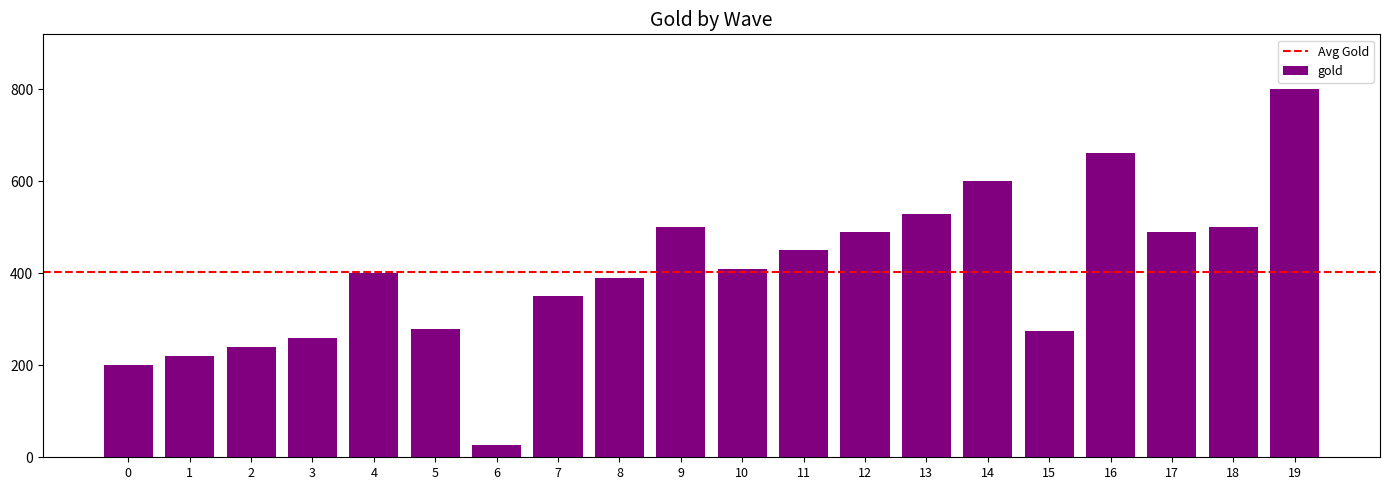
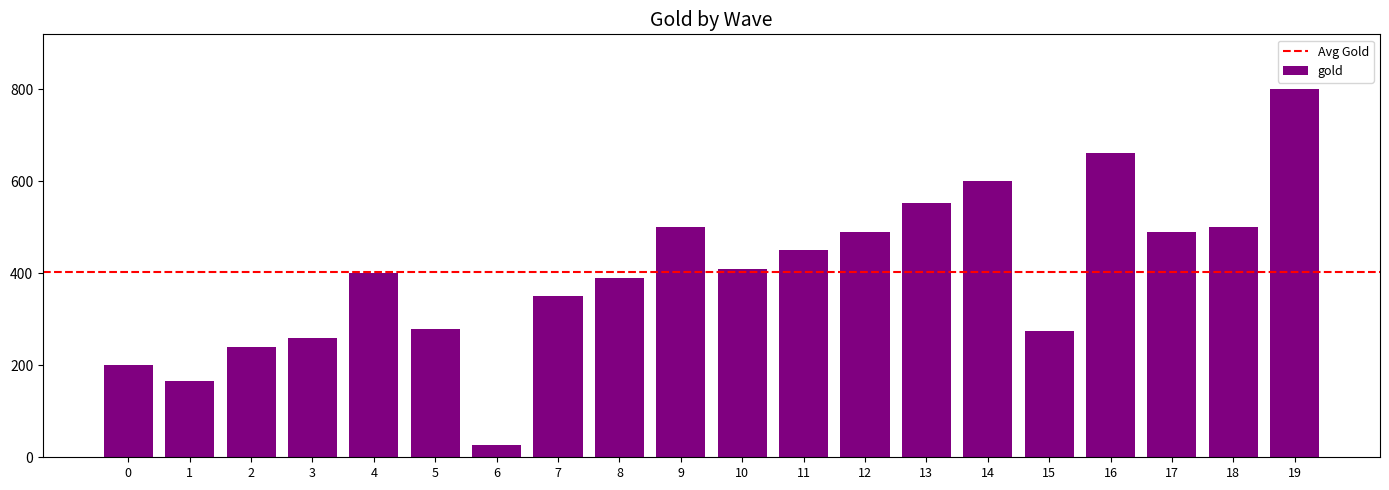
1: 220 -> 170
13: 530 -> 550
